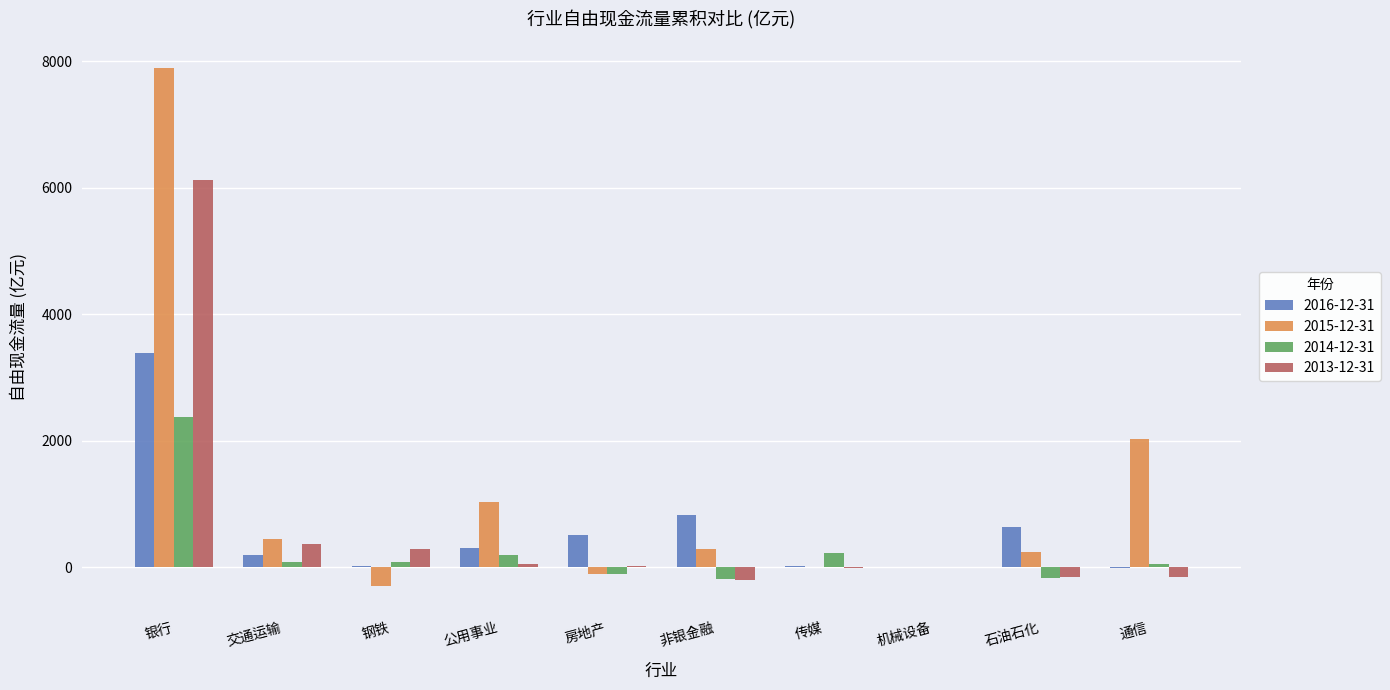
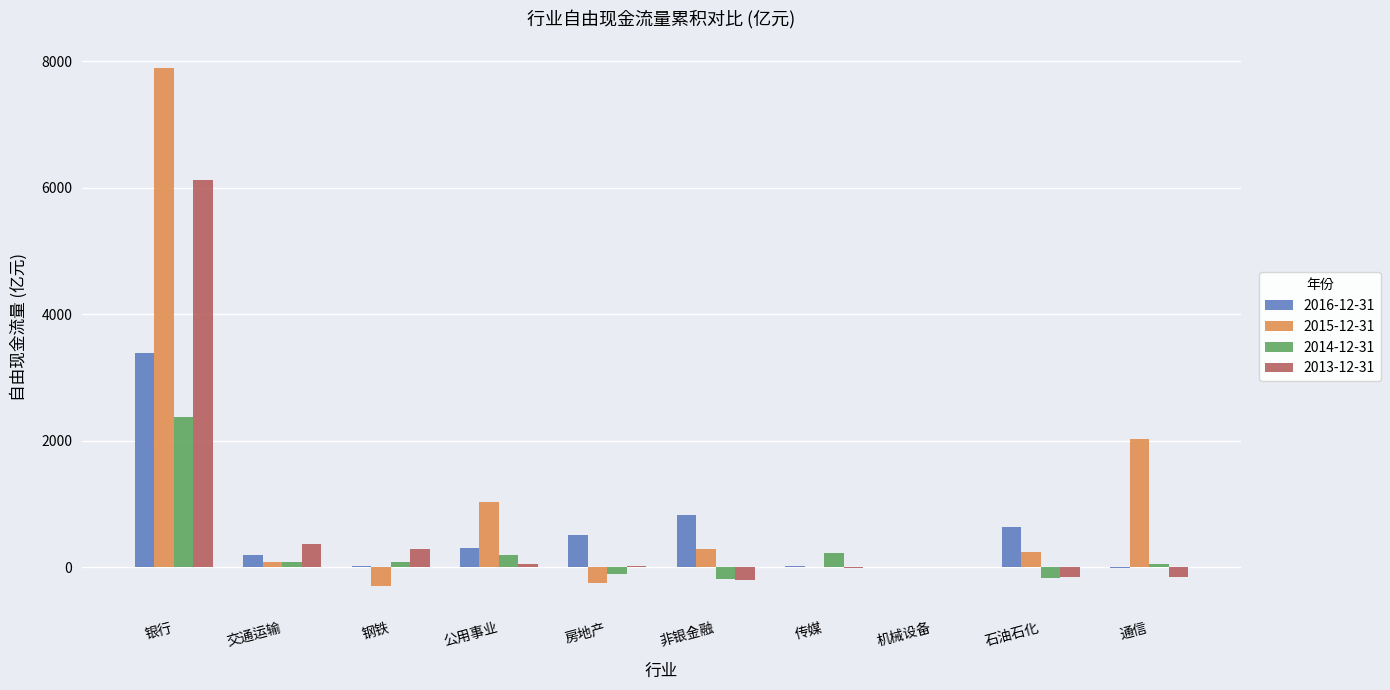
2015-12-31, 交通运输: 500 -> 100
2015-12-31, 房地产: -100 -> -200
